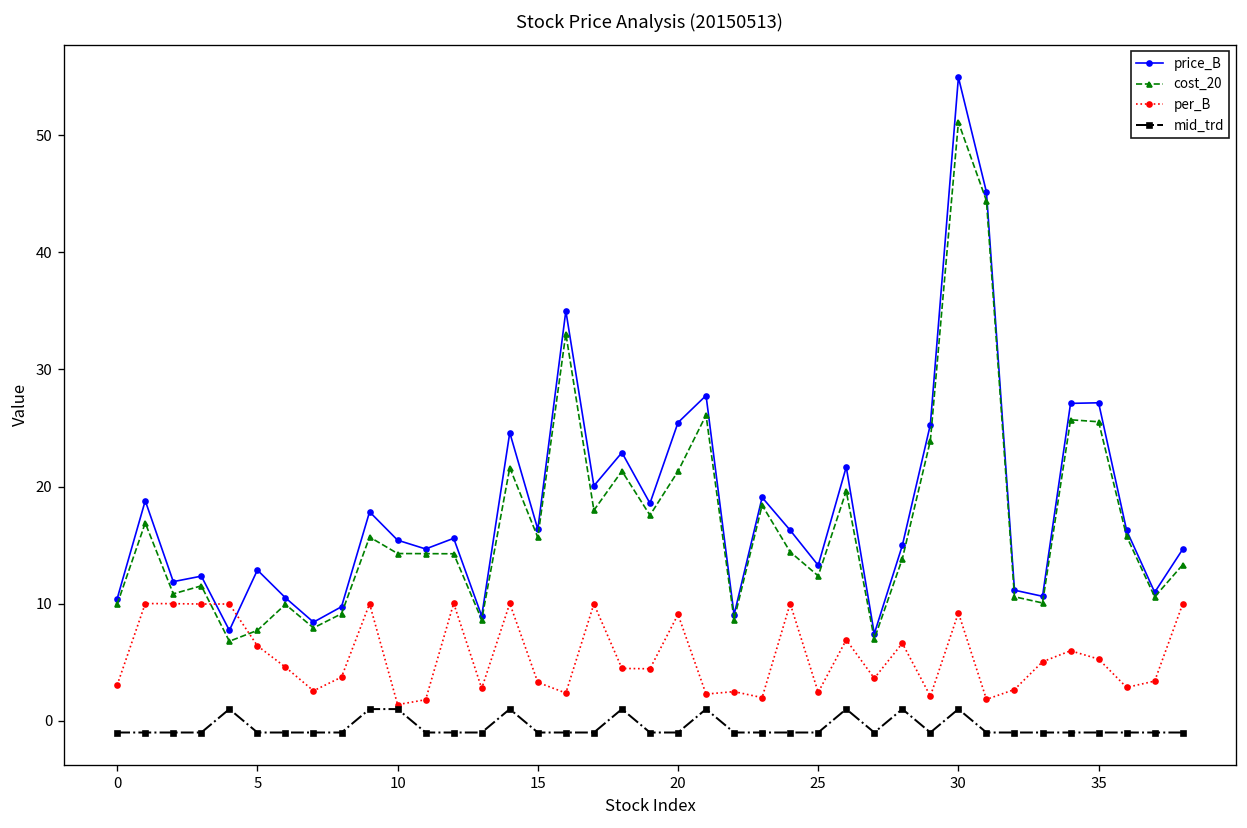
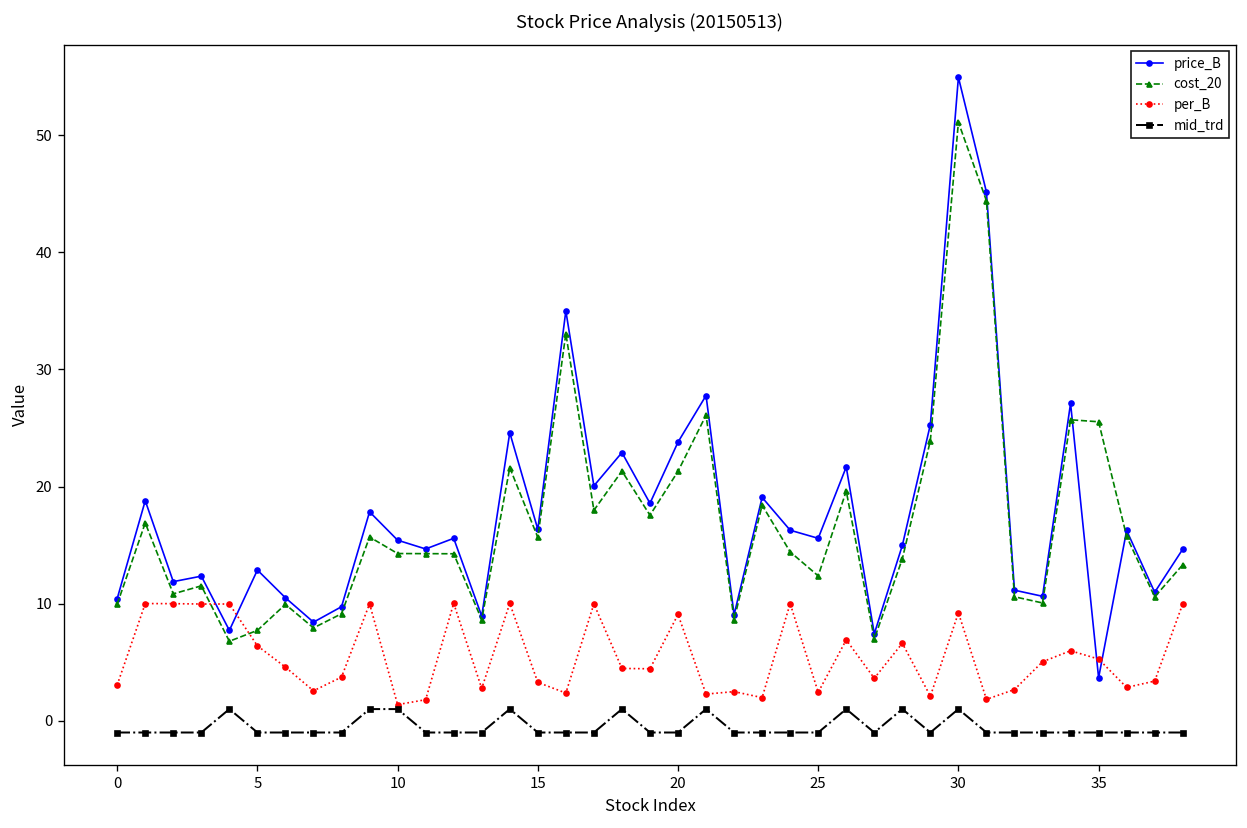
price_B, 20: 25 -> 24
price_B, 25: 13 -> 16
price_B, 35: 27 -> 4
